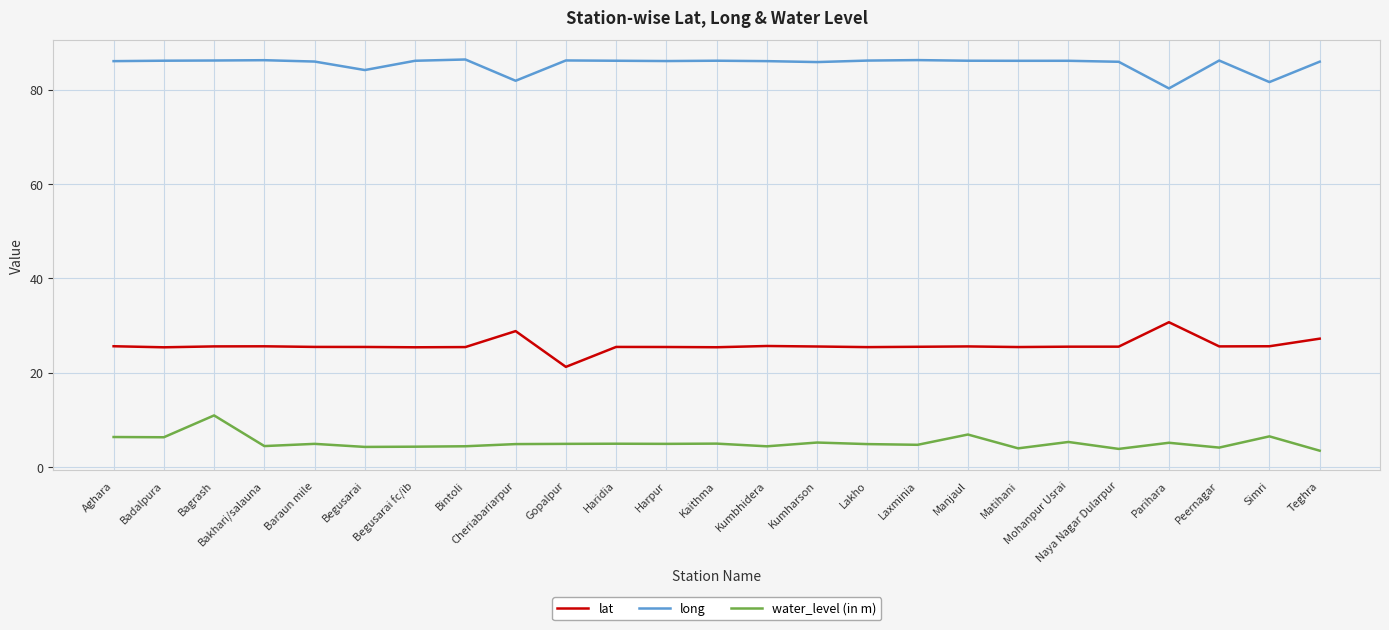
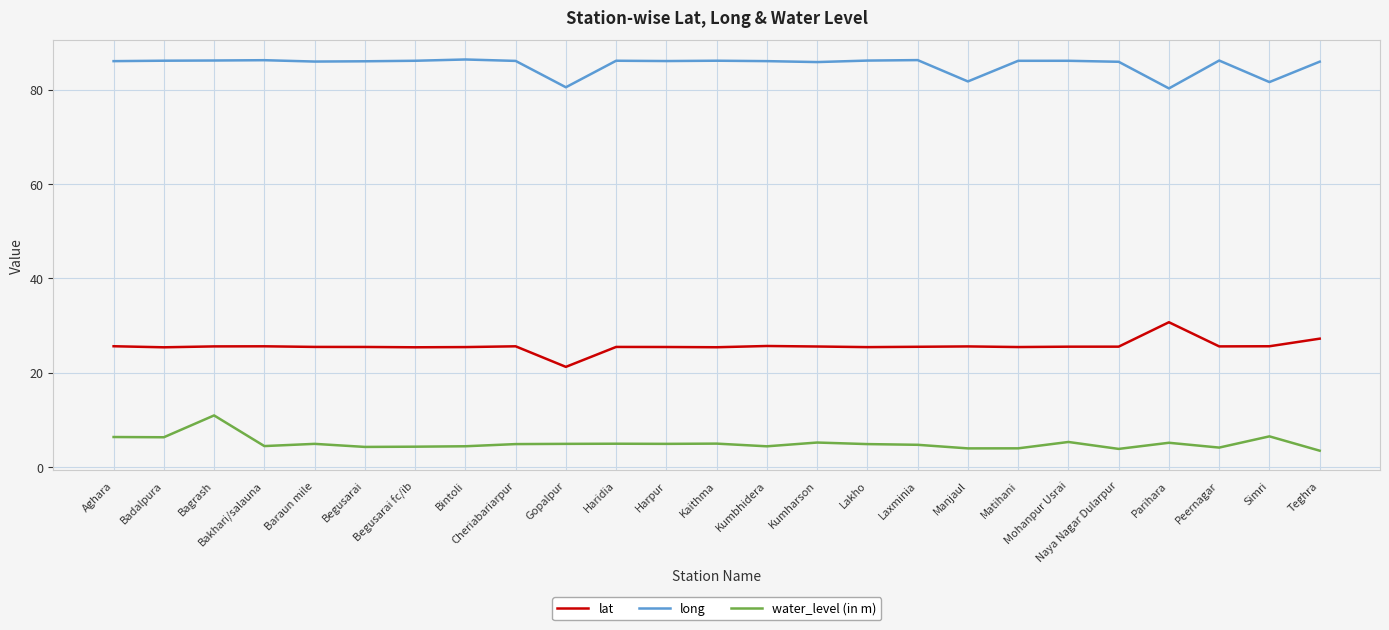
long, Begusarai: 84 -> 86
lat, Cheriabariarpur: 29 -> 26
long, Cheriabariarpur: 82 -> 86
long, Gopalpur: 86 -> 81
long, Manjaul: 86 -> 82
water_level (in m), Manjaul: 7 -> 4
